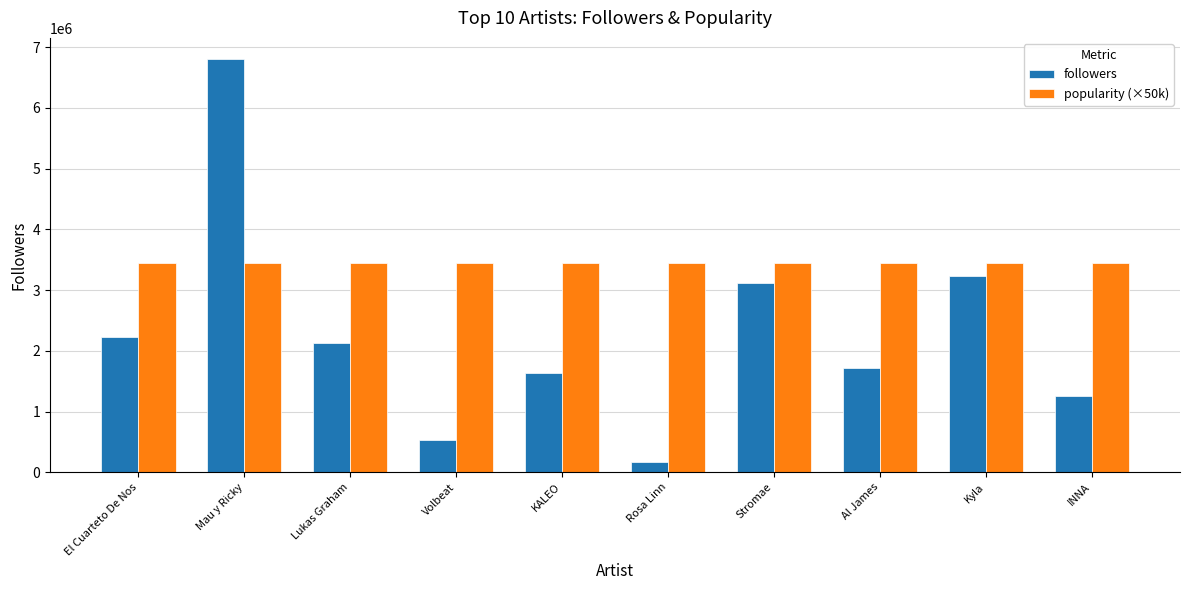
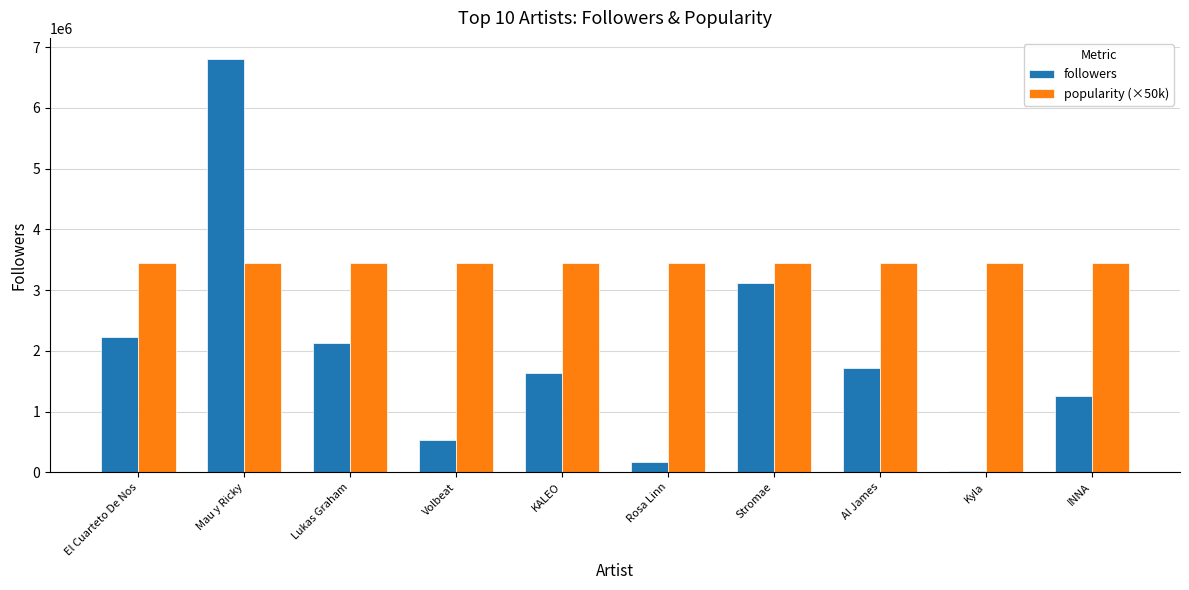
followers, Kyla: 3200000 -> 0
